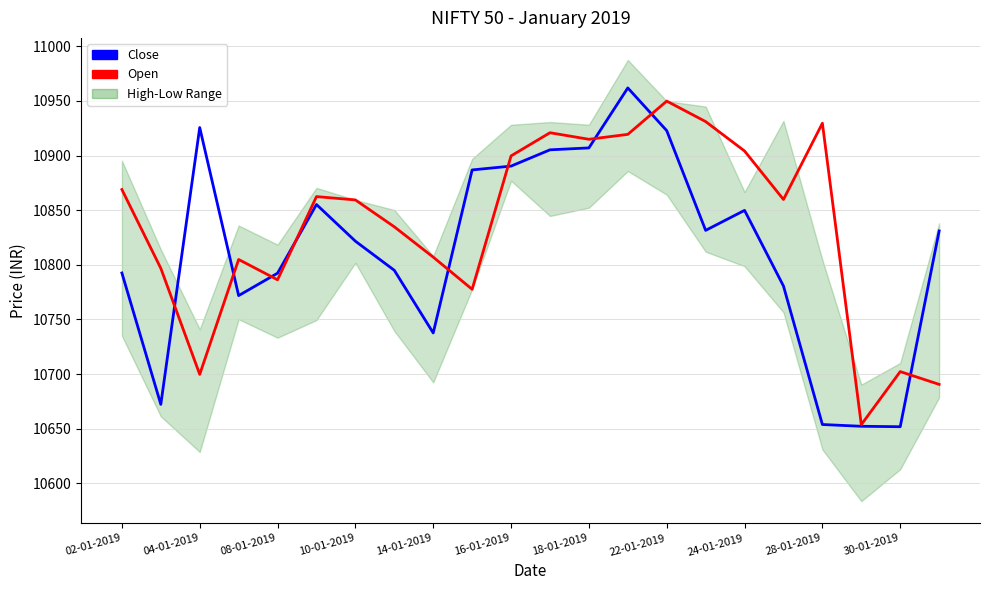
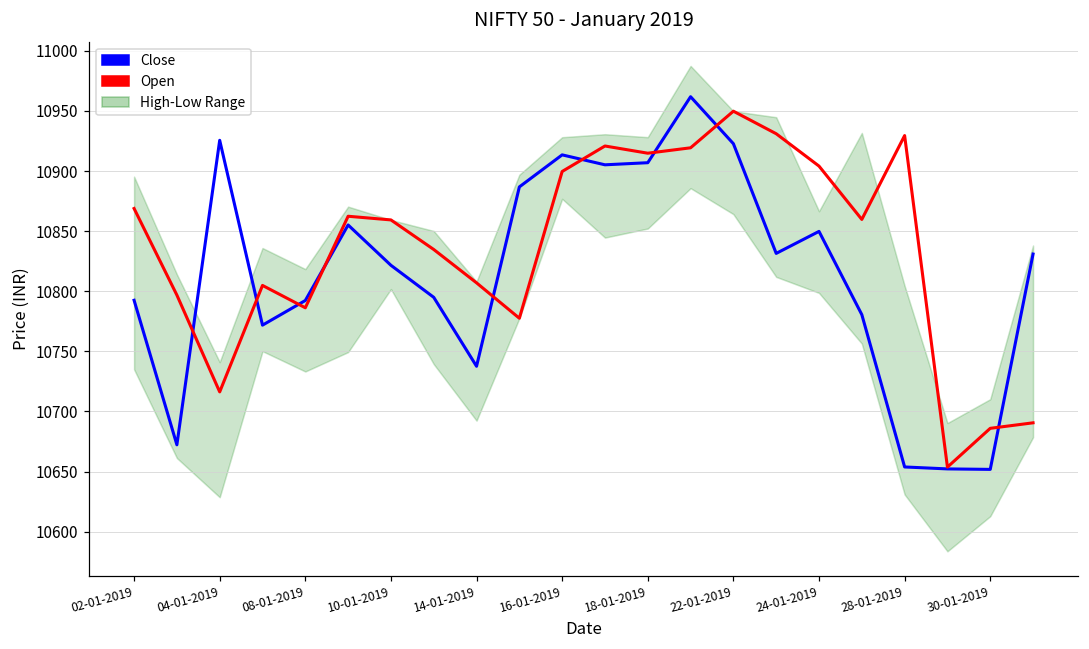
Open, 04-01-2019: 10700 -> 10716
Close, 16-01-2019: 10890 -> 10913
Open, 30-01-2019: 10702 -> 10686
